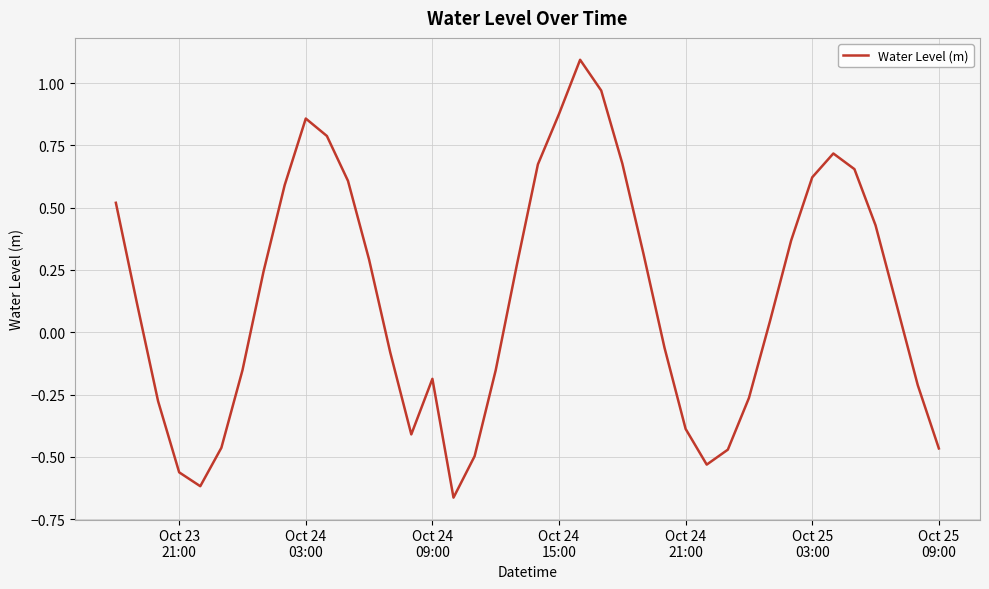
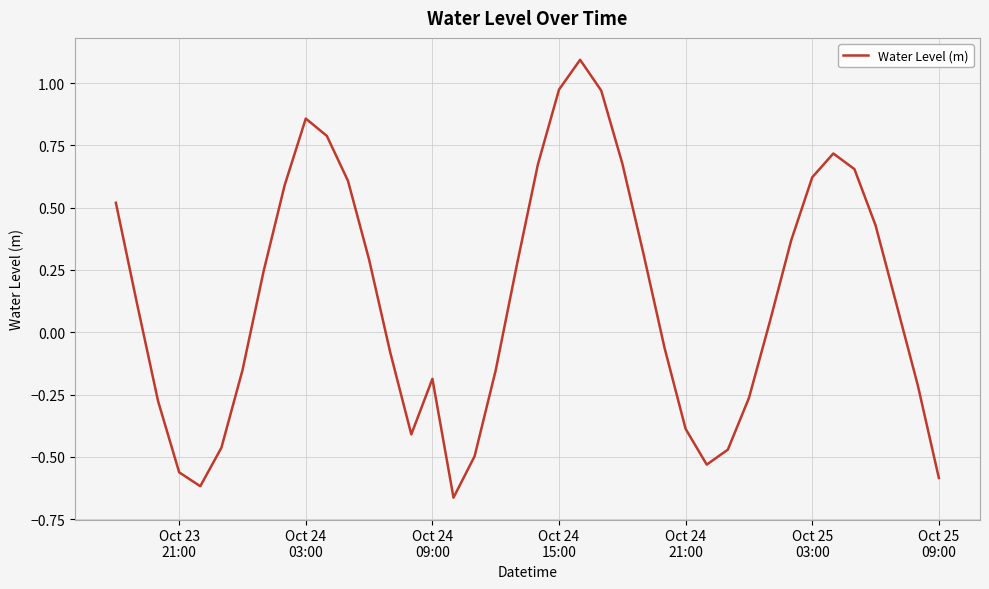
Oct 24 15:00: 0.88 -> 0.97
Oct 25 09:00: -0.47 -> -0.58
